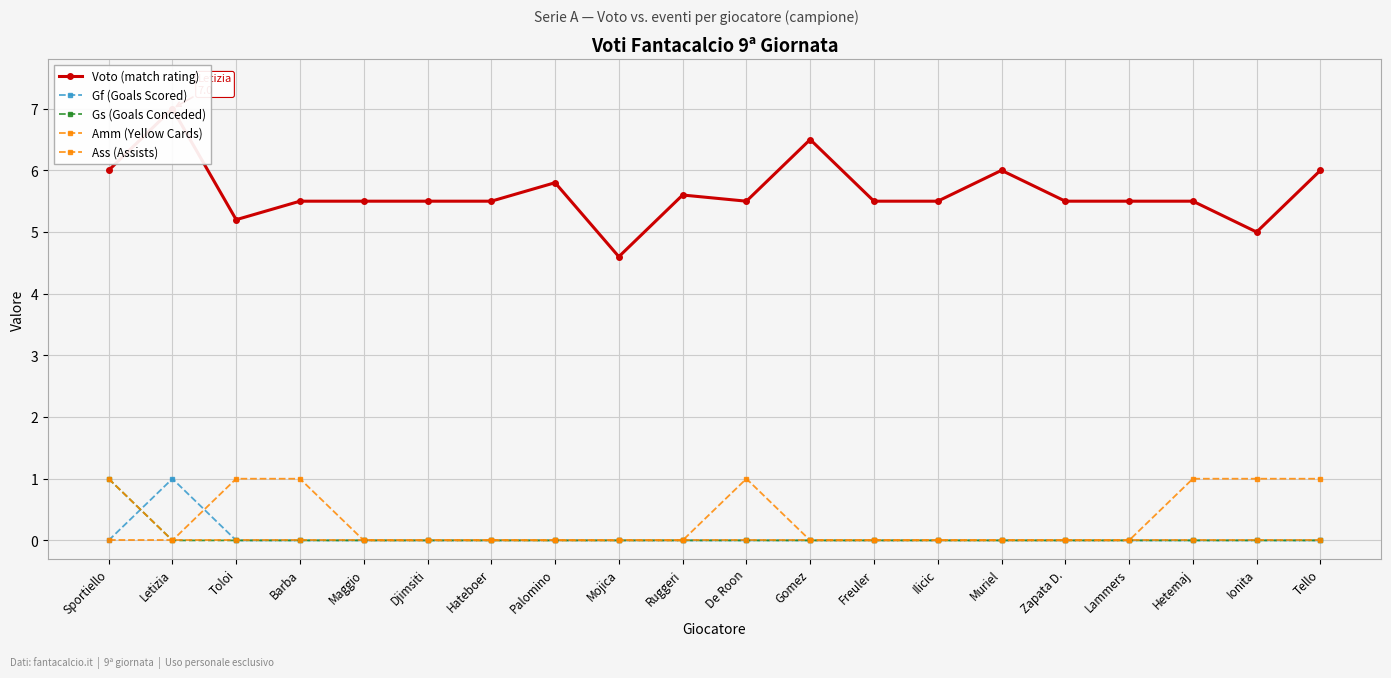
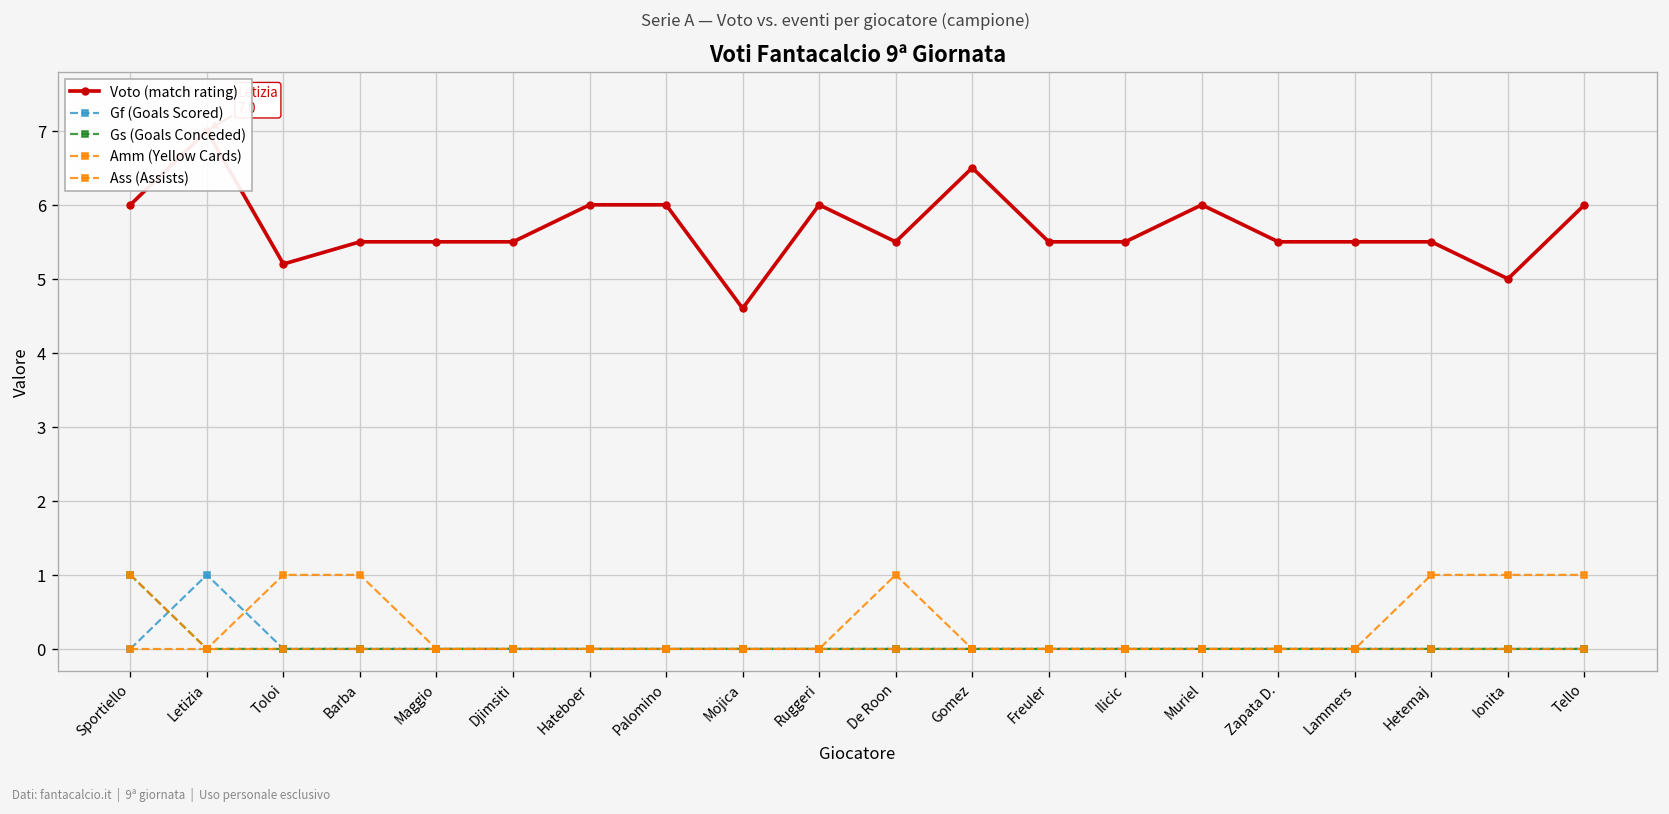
Voto (match rating), Hateboer: 5.5 -> 6.0
Voto (match rating), Palomino: 5.8 -> 6.0
Voto (match rating), Ruggeri: 5.6 -> 6.0
